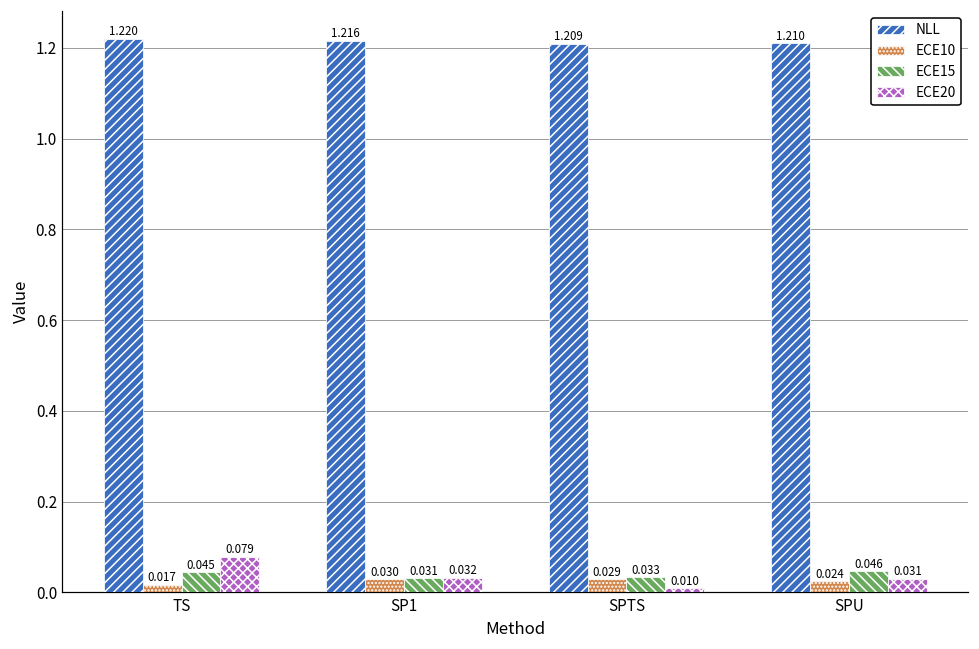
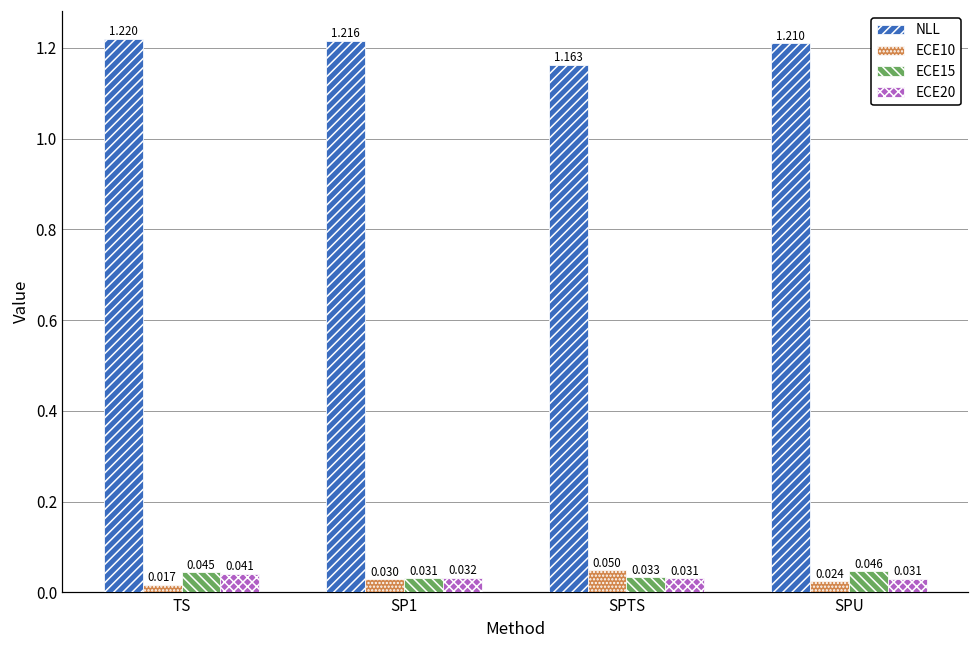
ECE20, TS: 0.079 -> 0.041
NLL, SPTS: 1.209 -> 1.163
ECE10, SPTS: 0.029 -> 0.050
ECE20, SPTS: 0.010 -> 0.031
